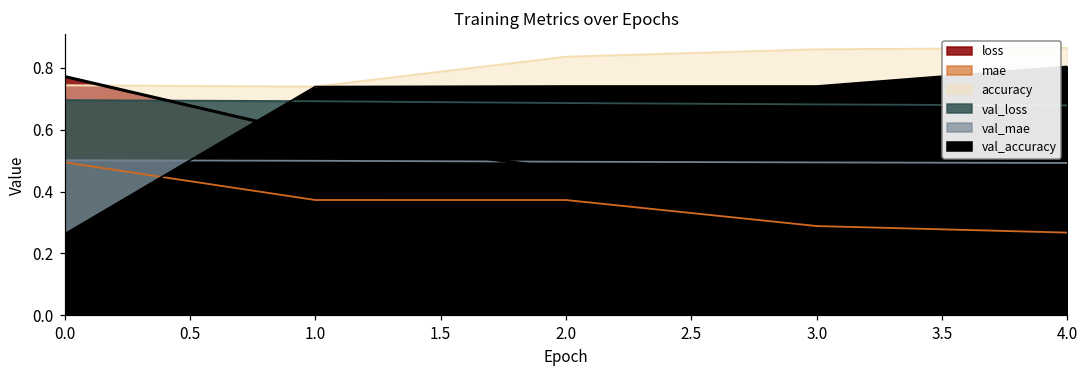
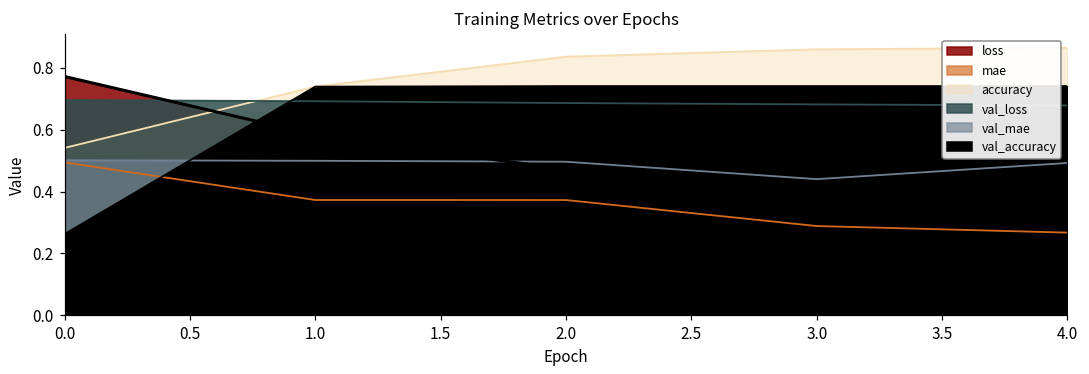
accuracy, 0.0: 0.74 -> 0.54
val_mae, 3.0: 0.49 -> 0.44
val_accuracy, 4.0: 0.80 -> 0.74
